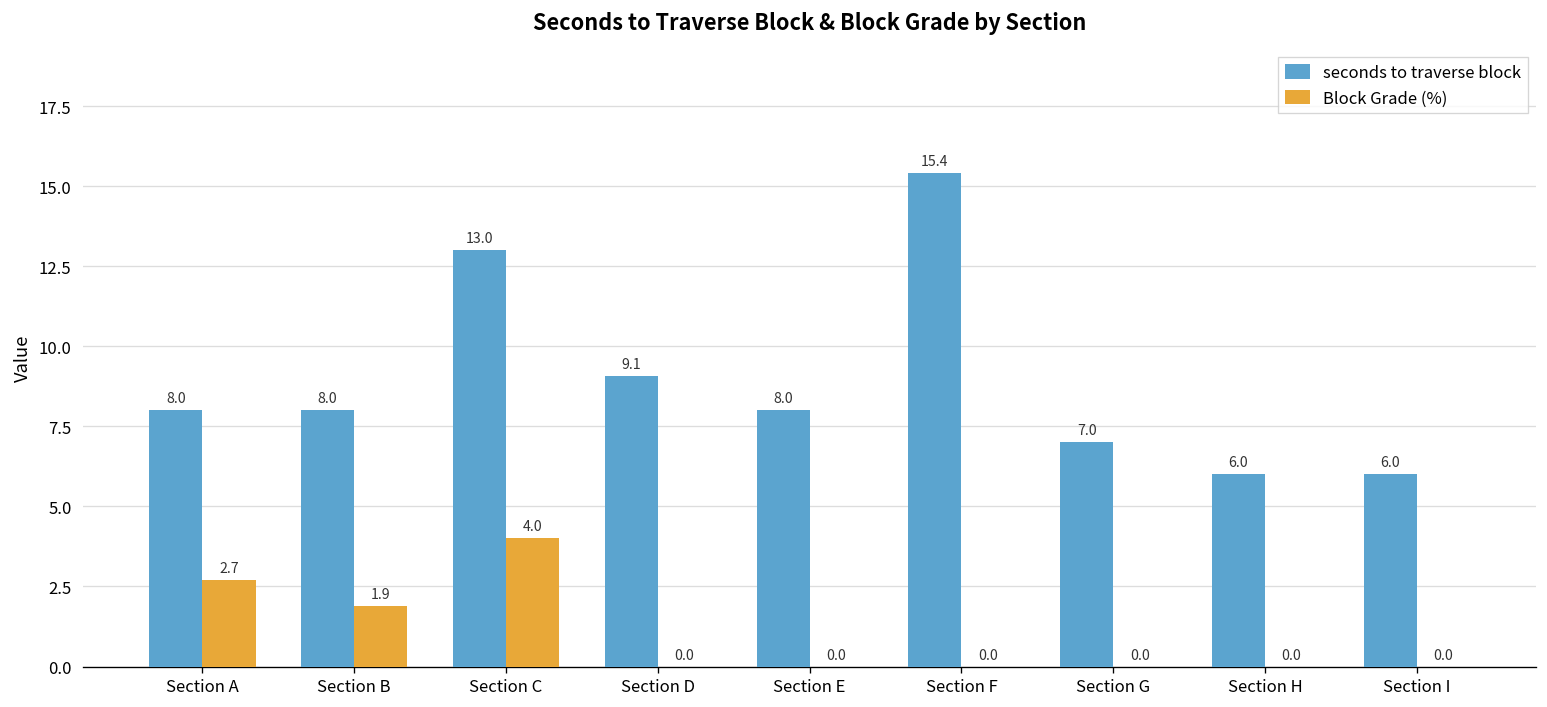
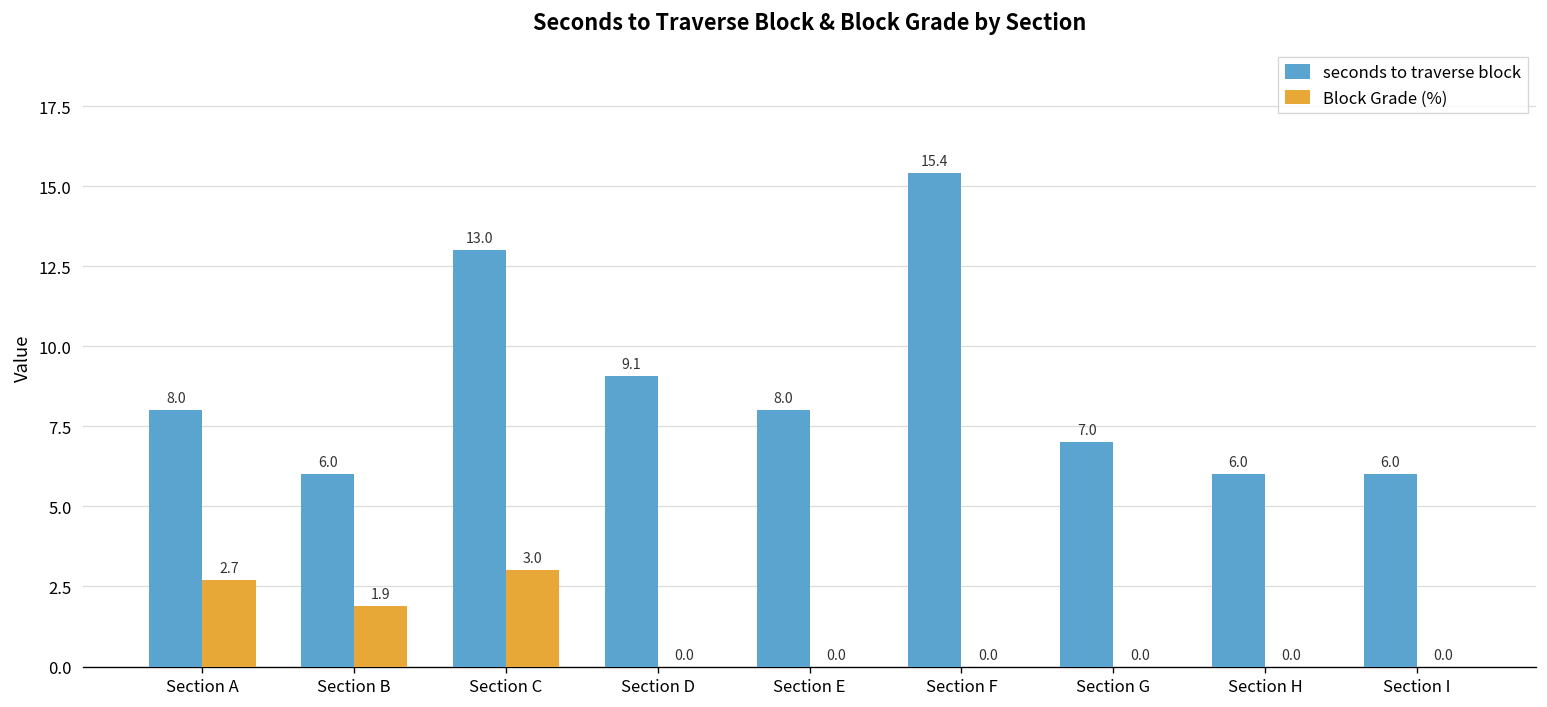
seconds to traverse block, Section B: 8.0 -> 6.0
Block Grade (%), Section C: 4.0 -> 3.0
